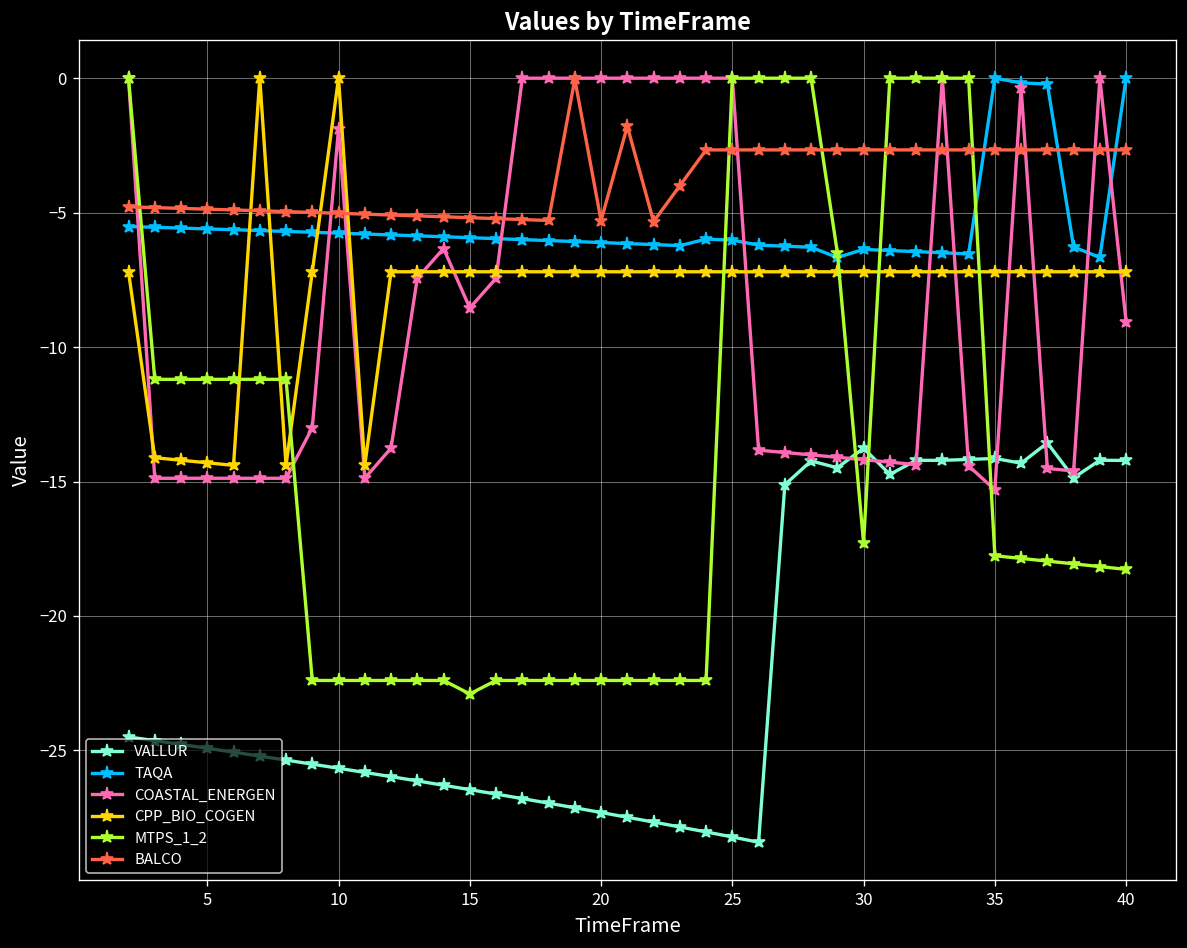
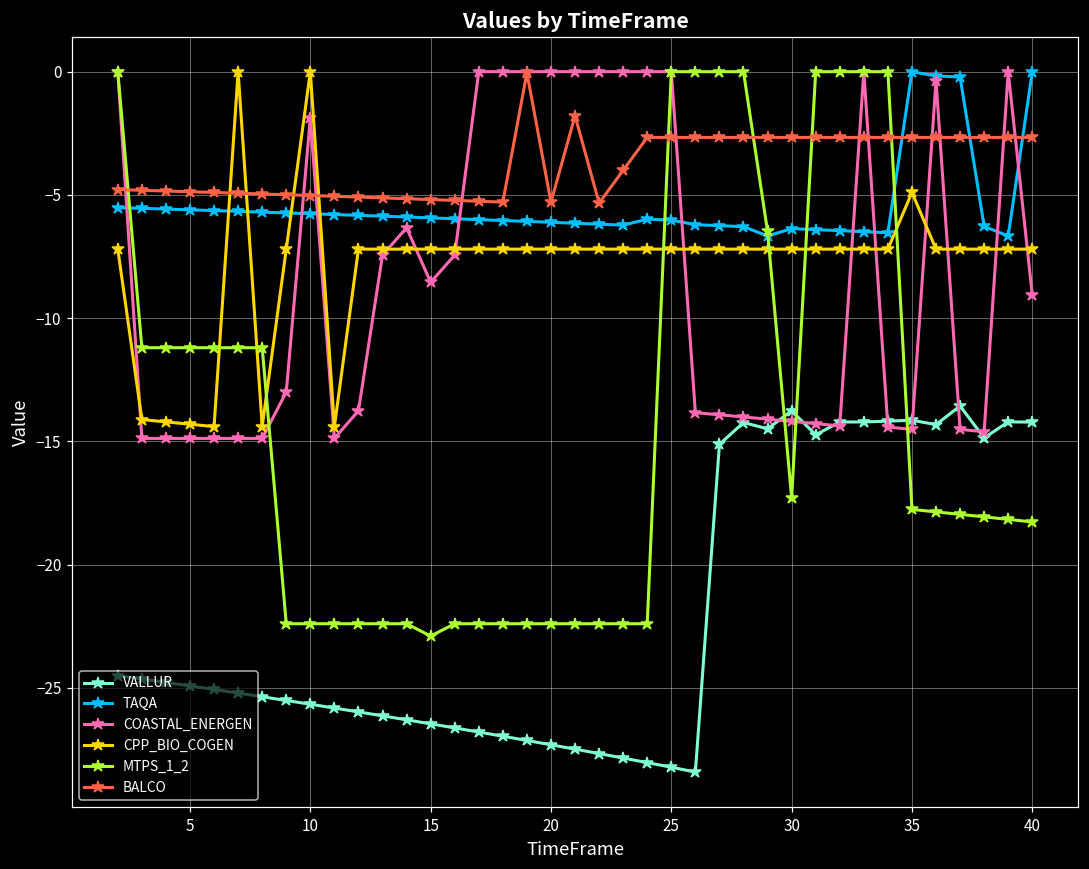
COASTAL_ENERGEN, 35: -15.3 -> -14.5
CPP_BIO_COGEN, 35: -7.2 -> -4.9
